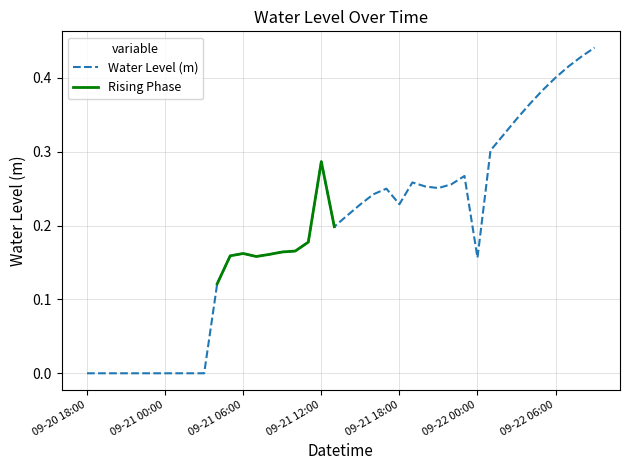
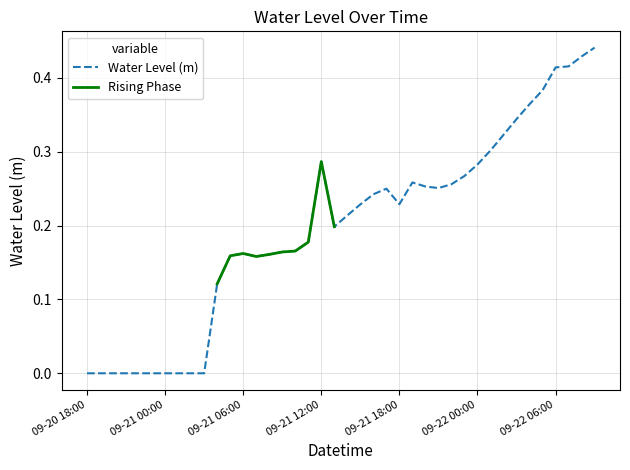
Water Level (m), 09-22 00:00: 0.16 -> 0.28
Water Level (m), 09-22 06:00: 0.40 -> 0.41
